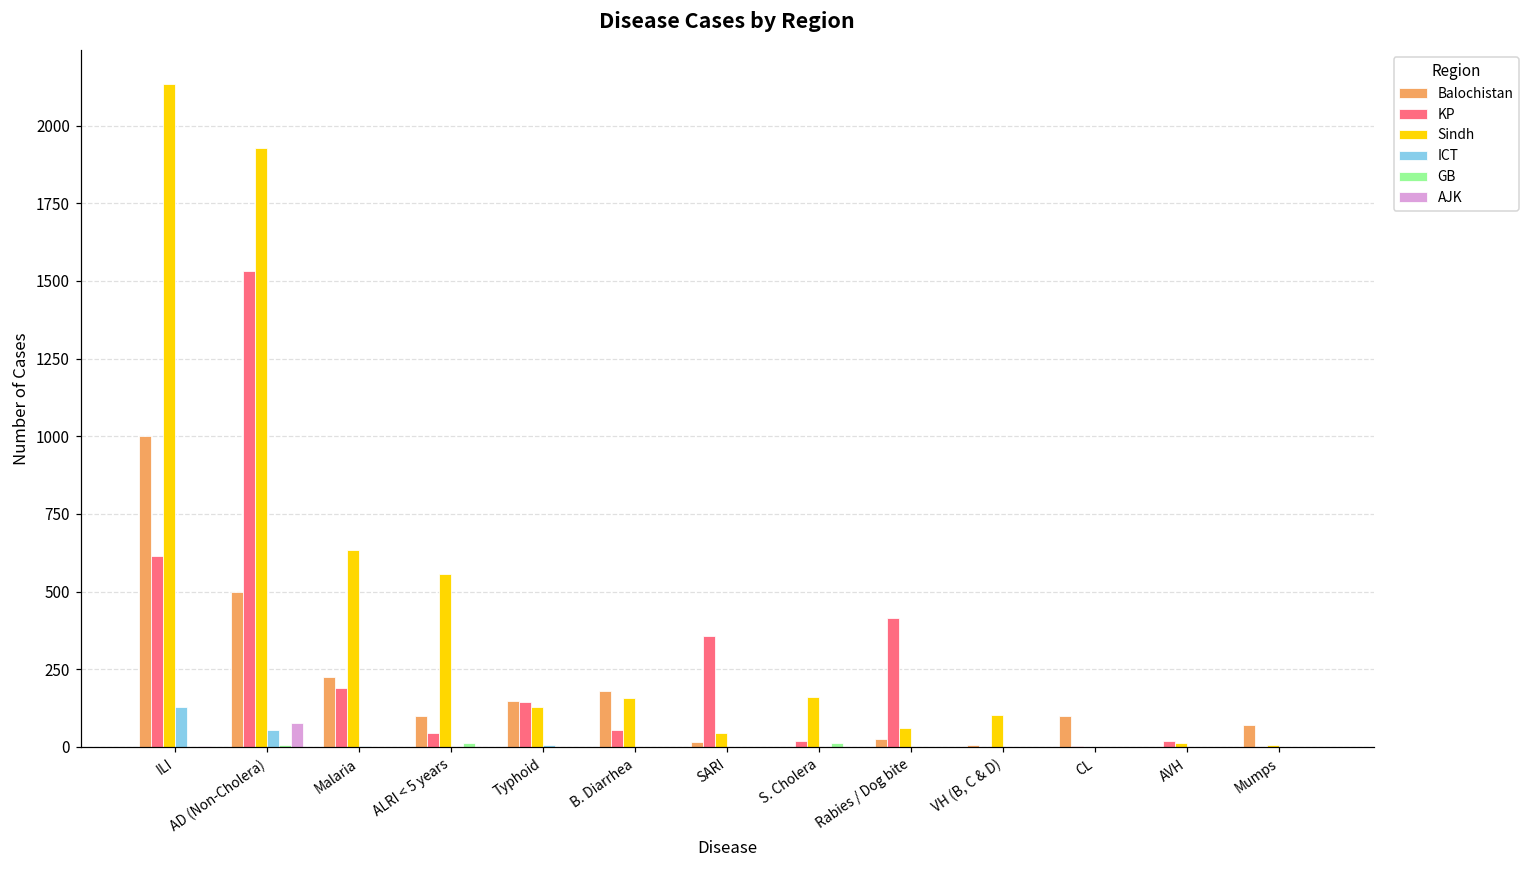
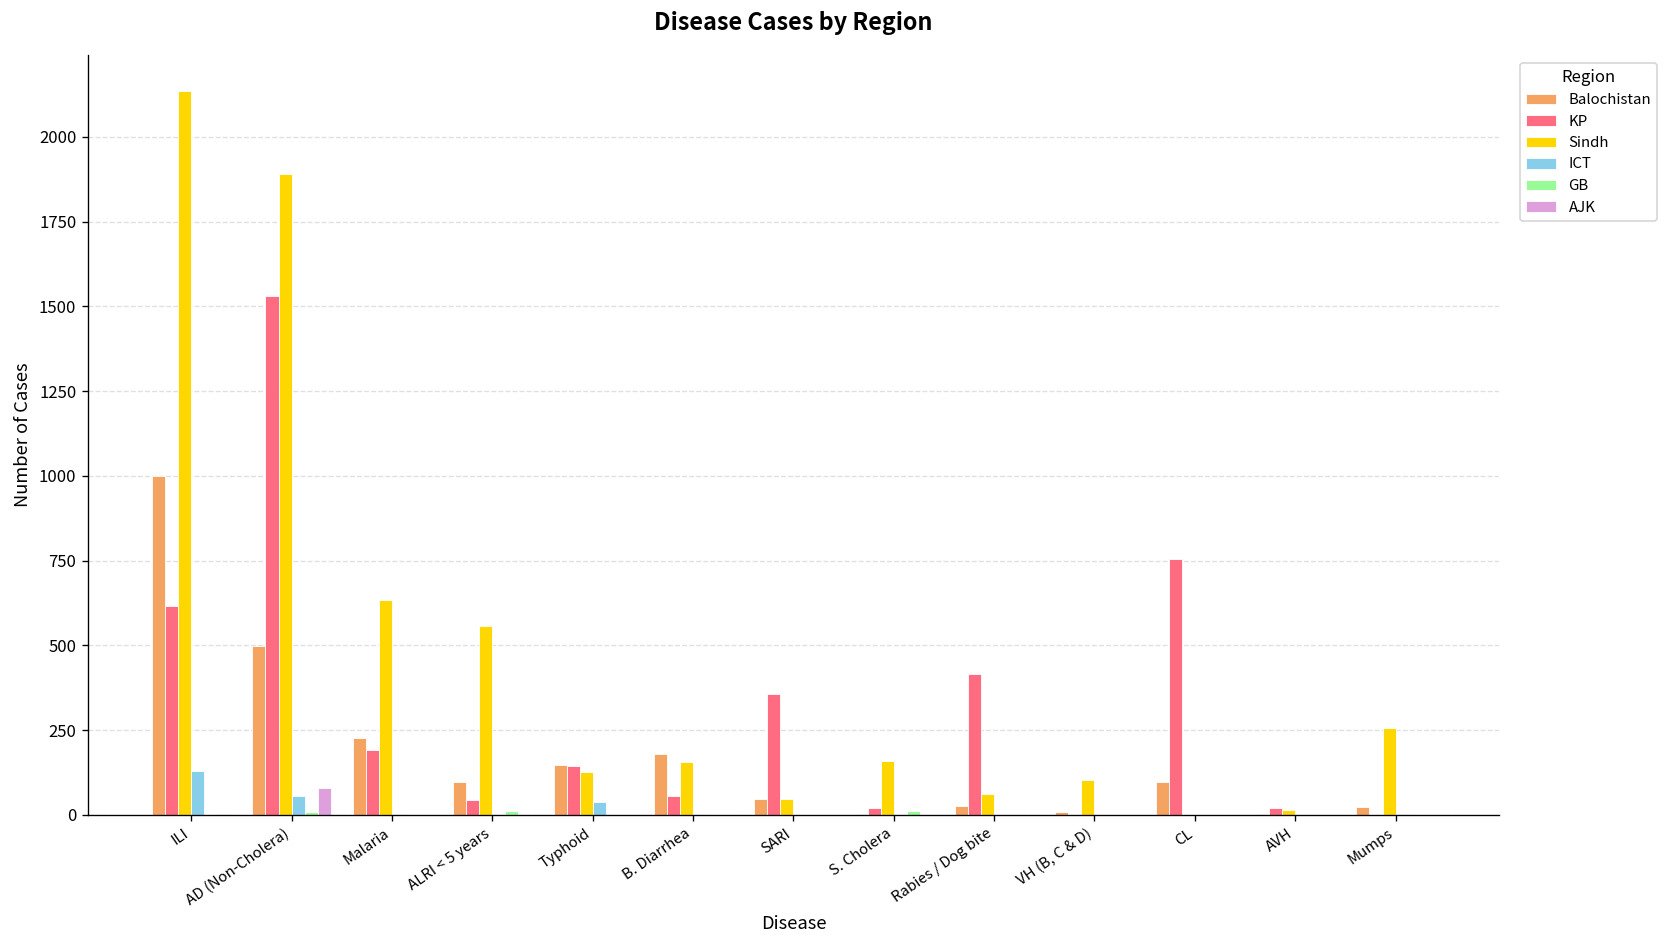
Sindh, AD (Non-Cholera): 1930 -> 1890
ICT, Typhoid: 10 -> 40
Balochistan, SARI: 20 -> 50
KP, CL: 0 -> 760
Balochistan, Mumps: 70 -> 20
Sindh, Mumps: 10 -> 260
